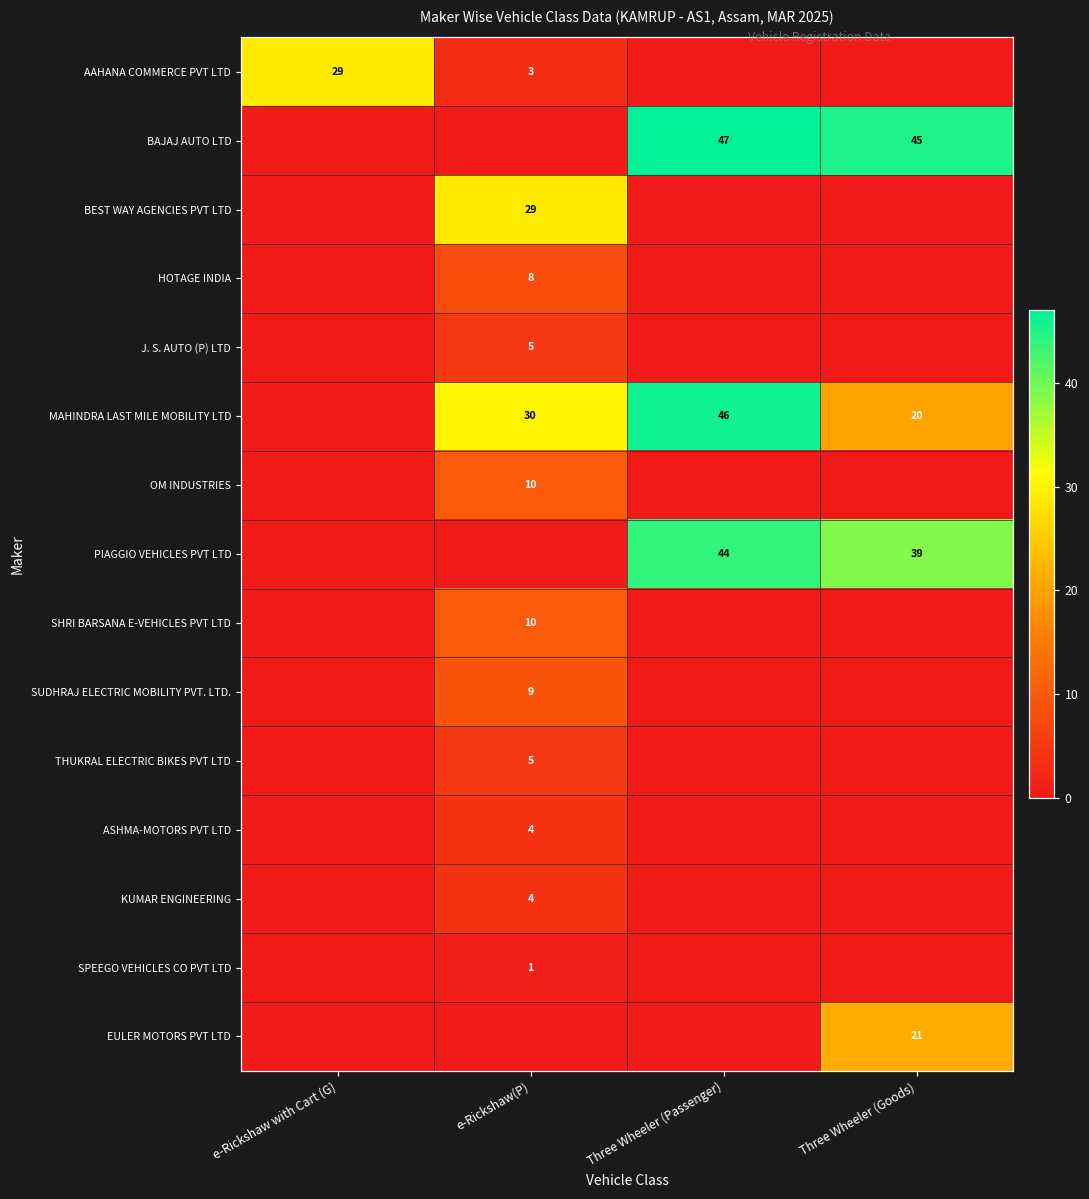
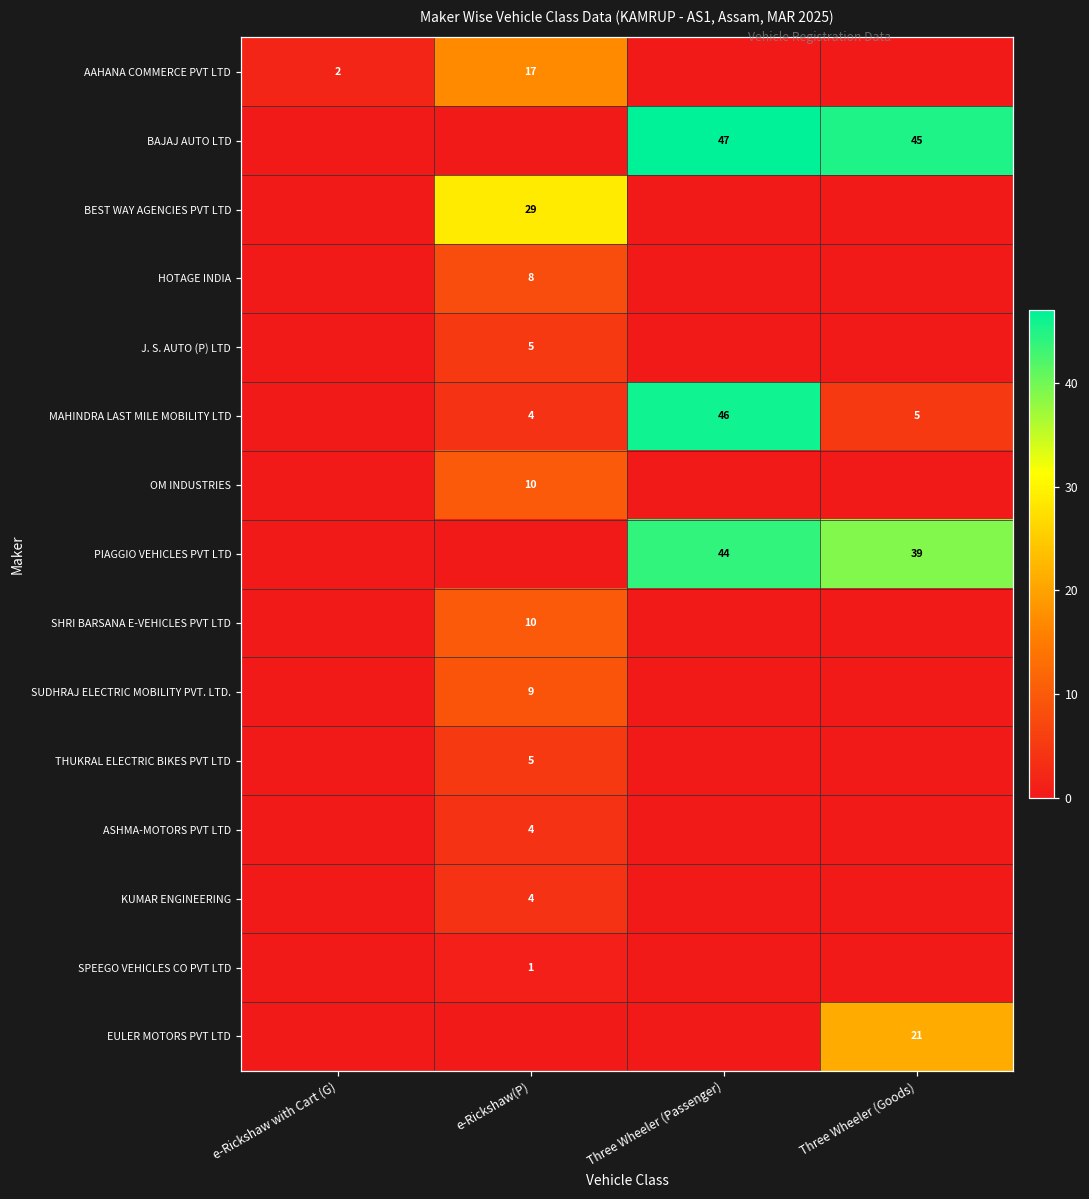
AAHANA COMMERCE PVT LTD, e-Rickshaw with Cart (G): 29 -> 2
AAHANA COMMERCE PVT LTD, e-Rickshaw(P): 3 -> 17
MAHINDRA LAST MILE MOBILITY LTD, e-Rickshaw(P): 30 -> 4
MAHINDRA LAST MILE MOBILITY LTD, Three Wheeler (Goods): 20 -> 5
